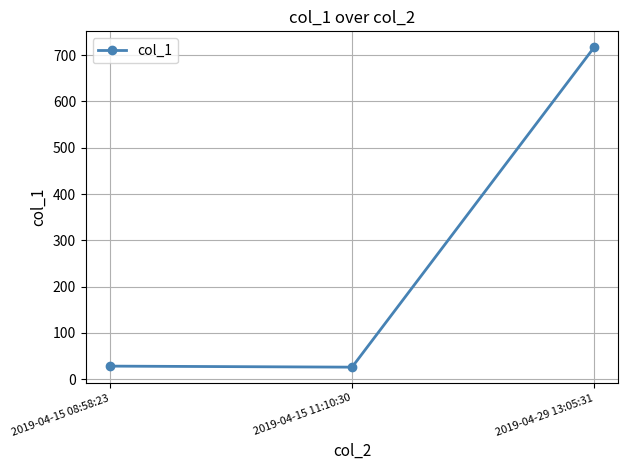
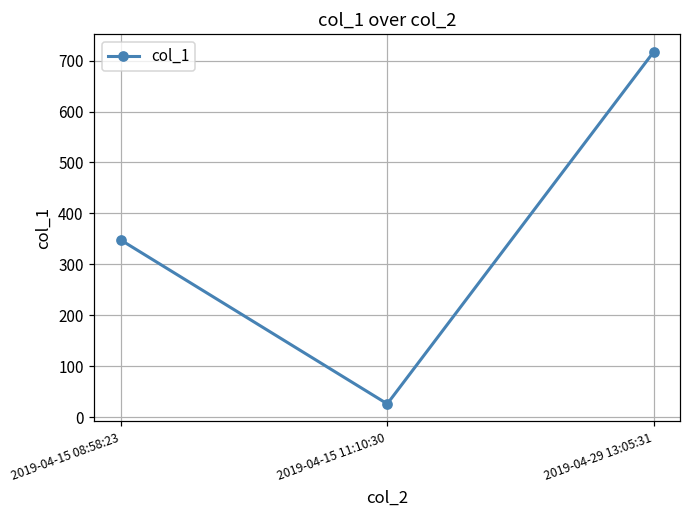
2019-04-15 08:58:23: 30 -> 350
